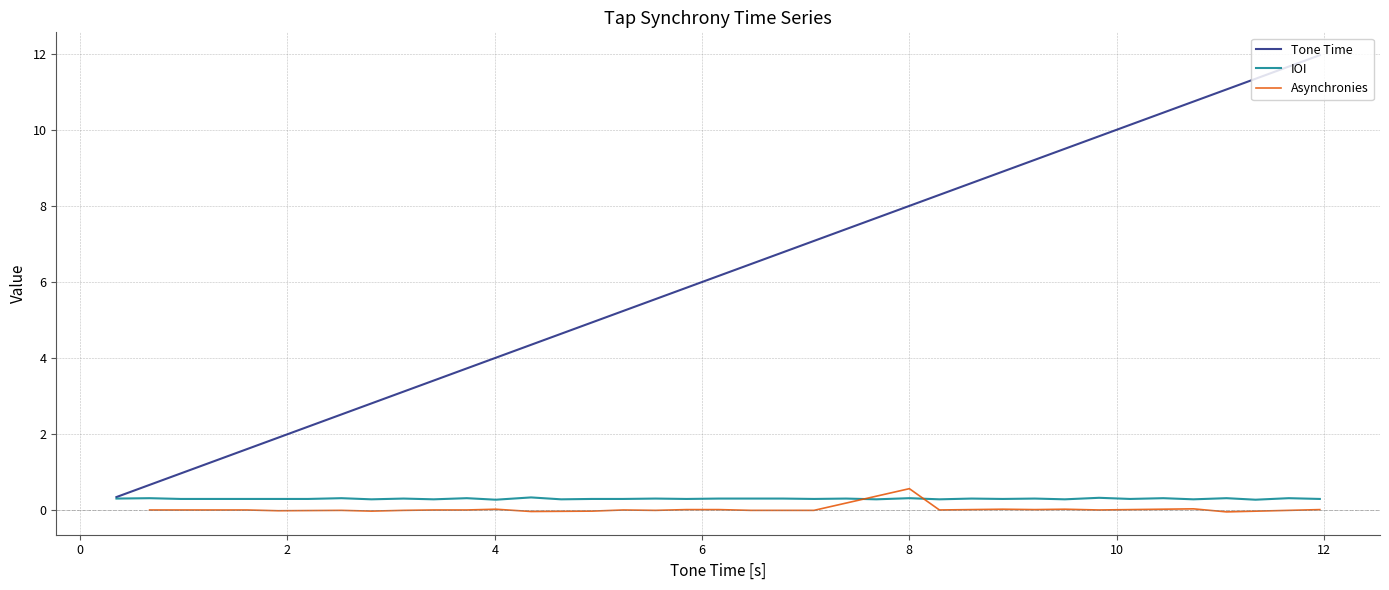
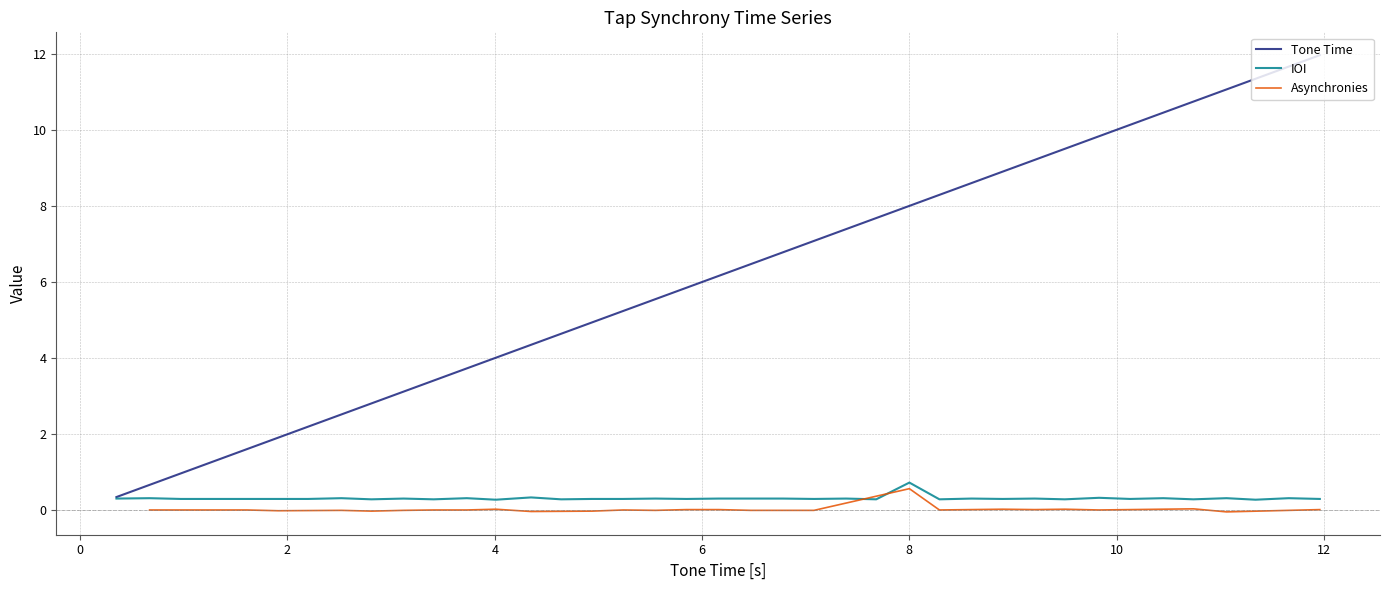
IOI, 8: 0.3 -> 0.7
